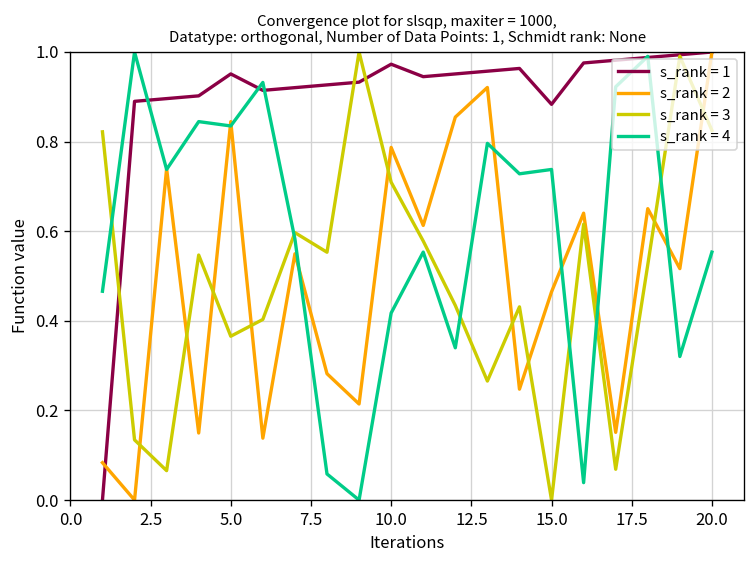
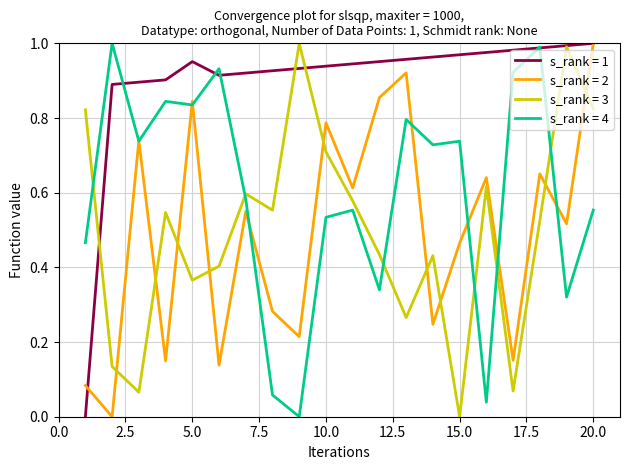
s_rank = 1, 10.0: 0.97 -> 0.94
s_rank = 4, 10.0: 0.42 -> 0.53
s_rank = 1, 15.0: 0.88 -> 0.97
